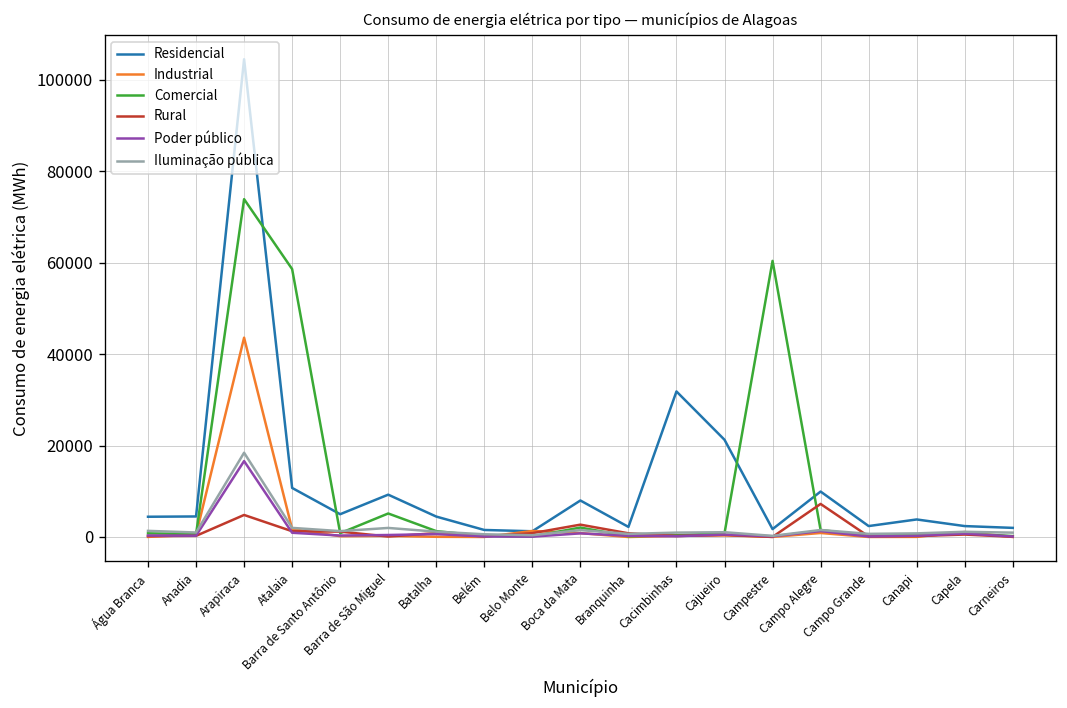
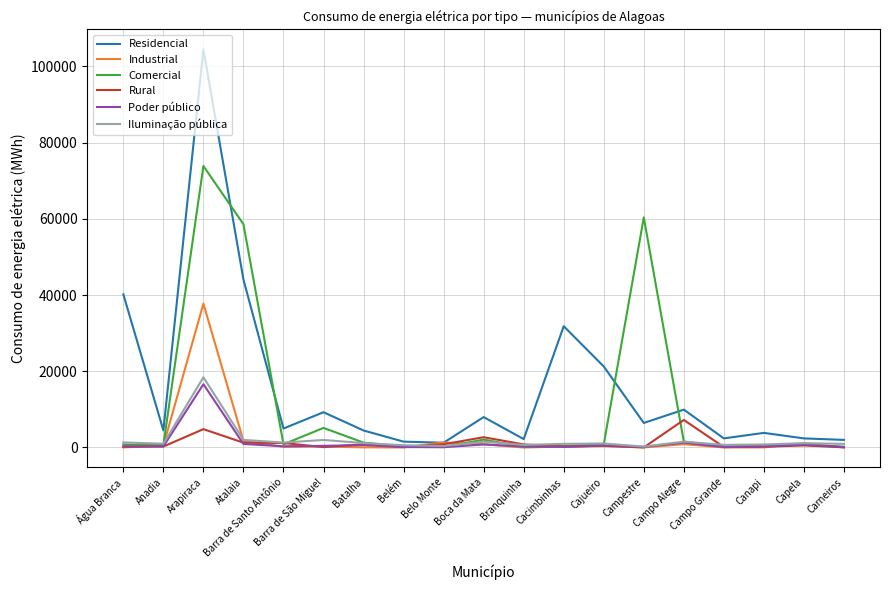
Residencial, Água Branca: 4000 -> 40000
Industrial, Arapiraca: 44000 -> 38000
Residencial, Atalaia: 11000 -> 44000
Residencial, Campestre: 2000 -> 6000
